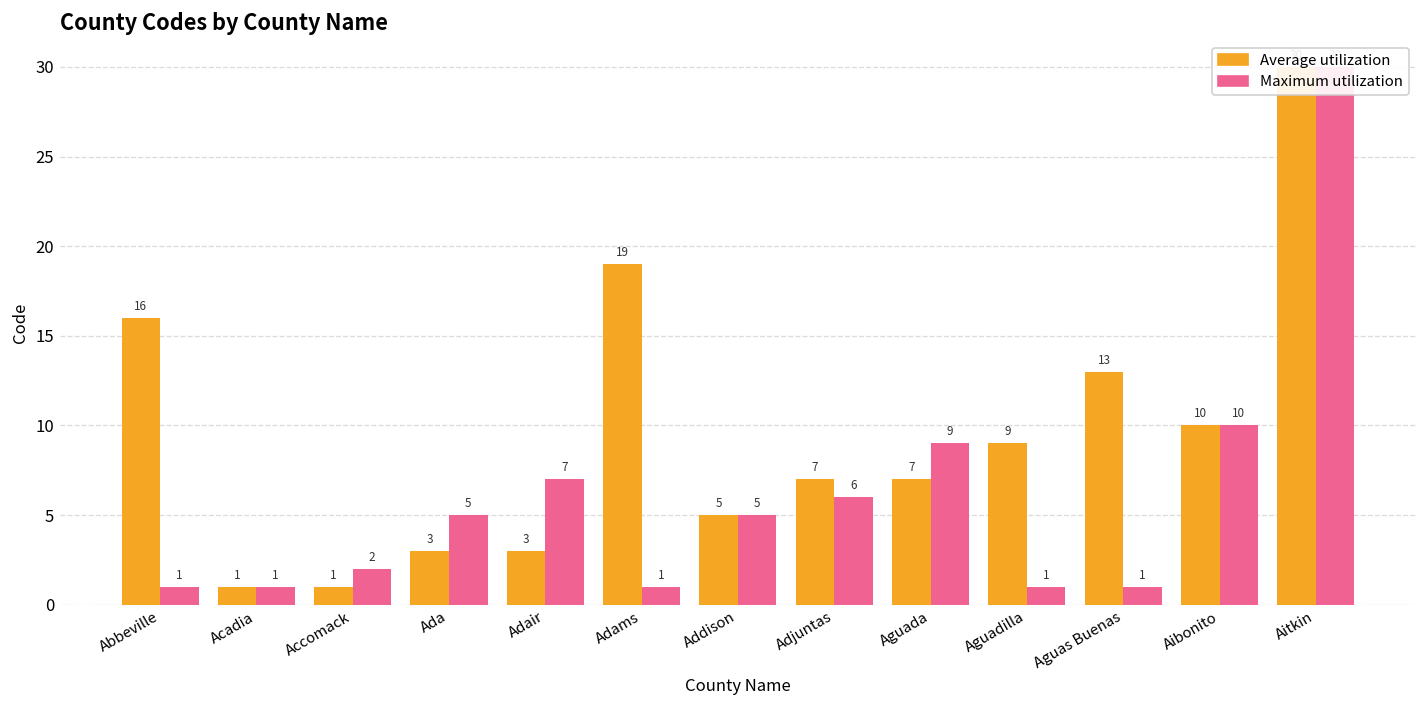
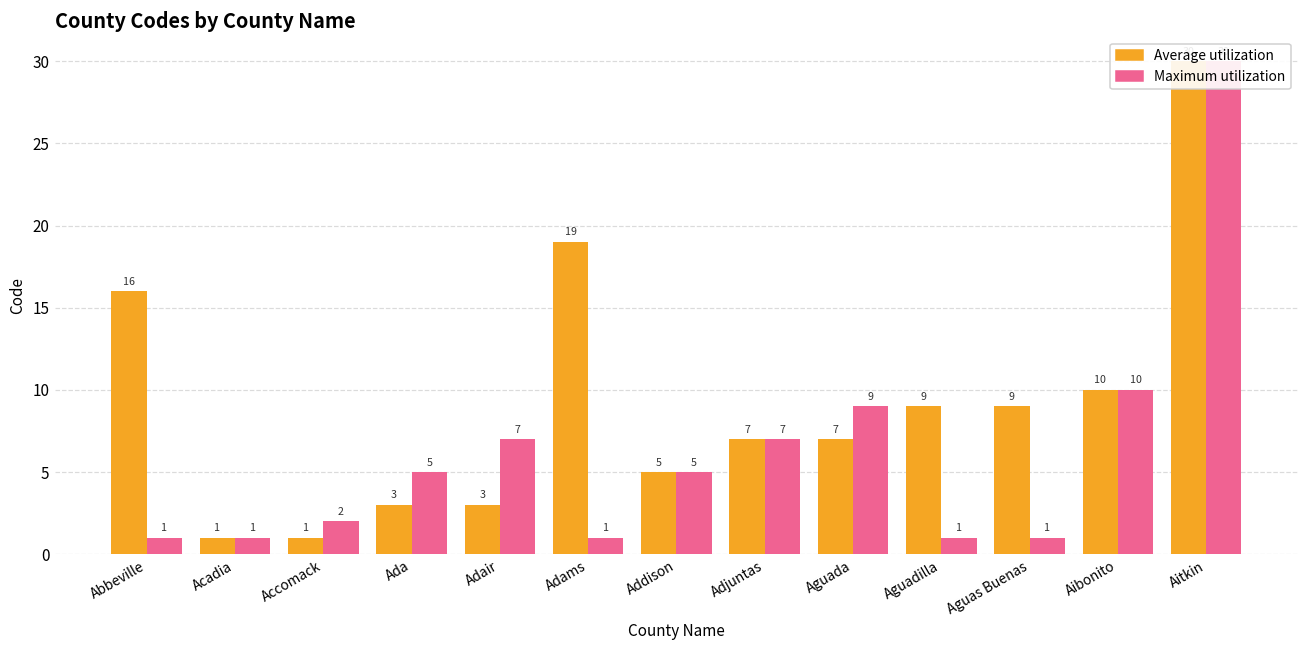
Maximum utilization, Adjuntas: 6 -> 7
Average utilization, Aguas Buenas: 13 -> 9
